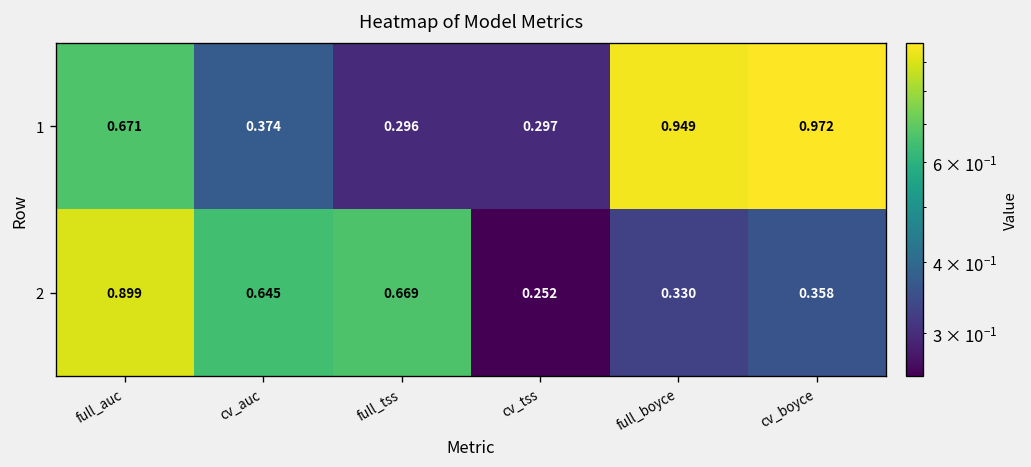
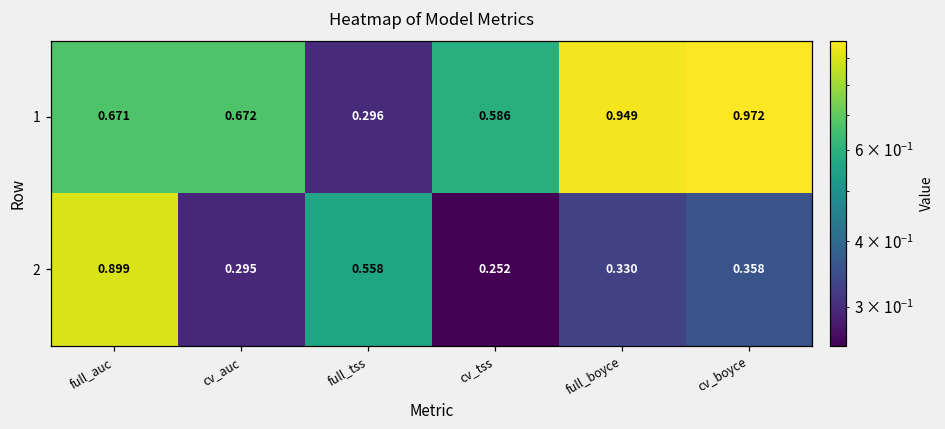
1, cv_auc: 0.374 -> 0.672
1, cv_tss: 0.297 -> 0.586
2, cv_auc: 0.645 -> 0.295
2, full_tss: 0.669 -> 0.558
